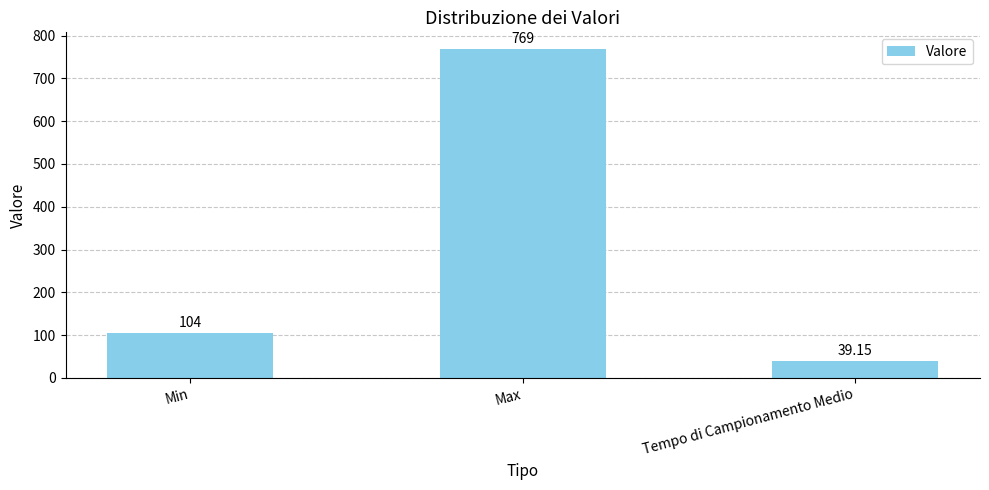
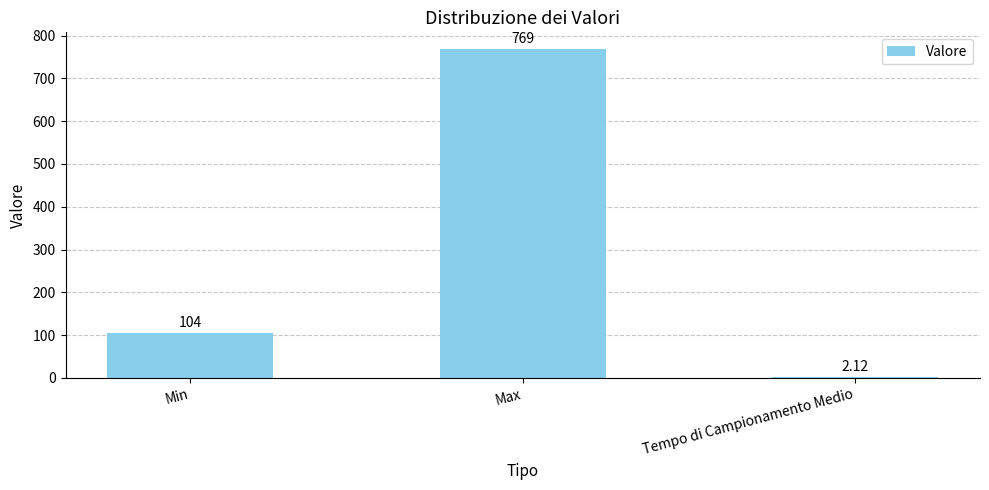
Tempo di Campionamento Medio: 39.15 -> 2.12
